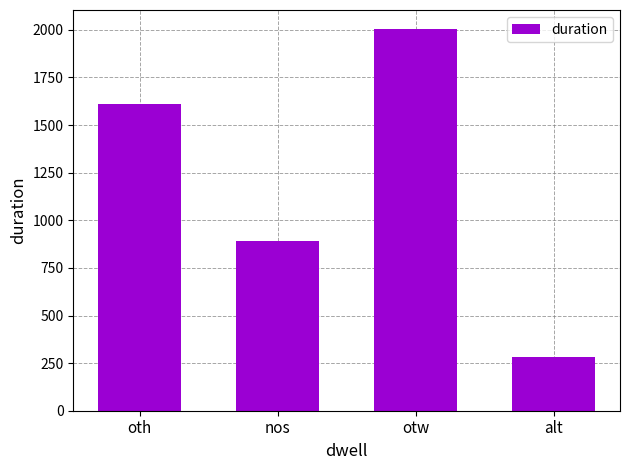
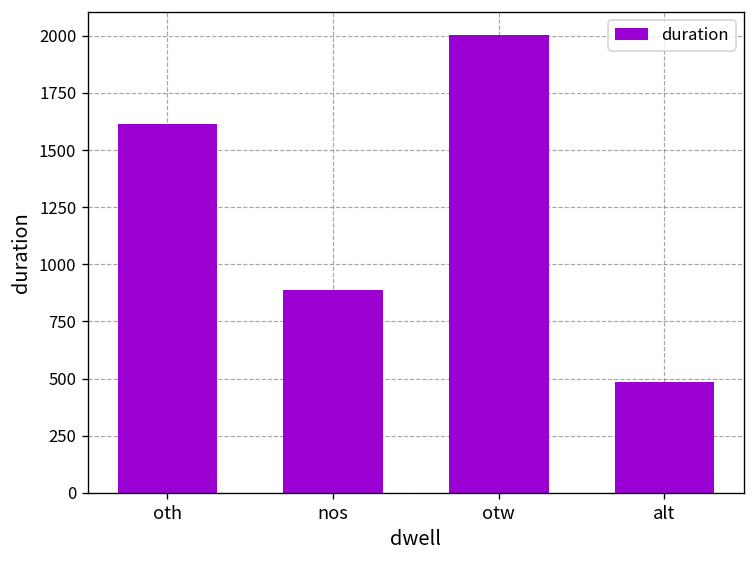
alt: 280 -> 490
